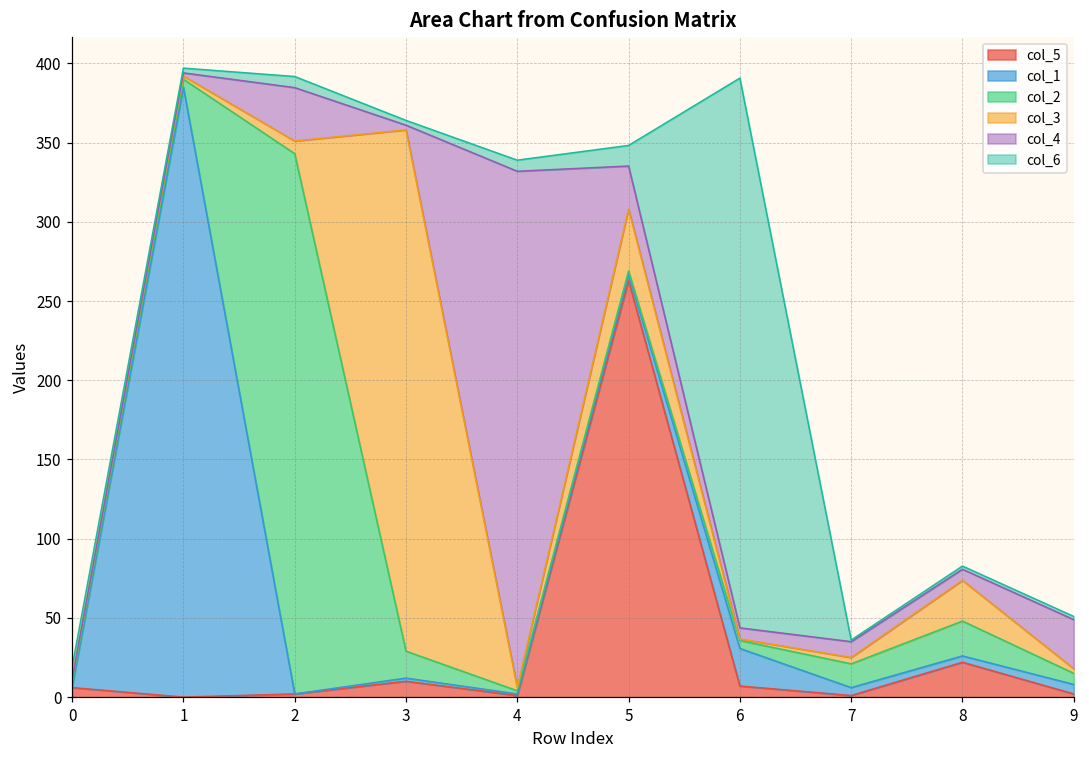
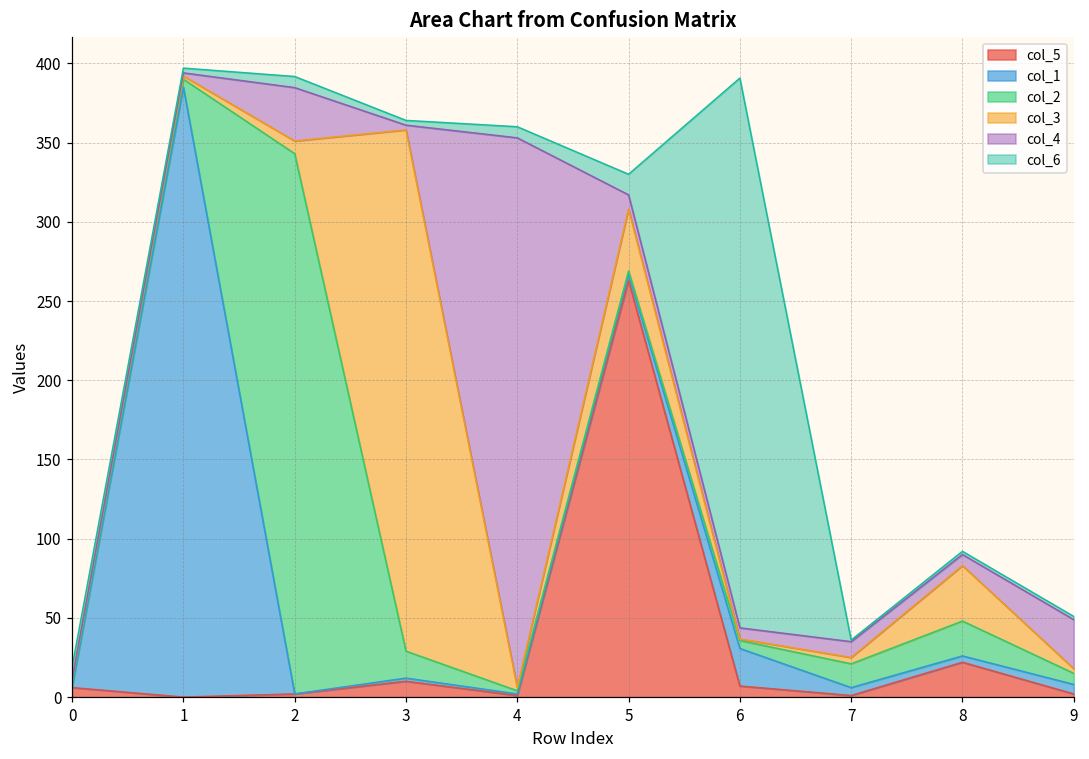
col_4, 4: 326 -> 347
col_4, 5: 27 -> 9
col_3, 8: 26 -> 35
